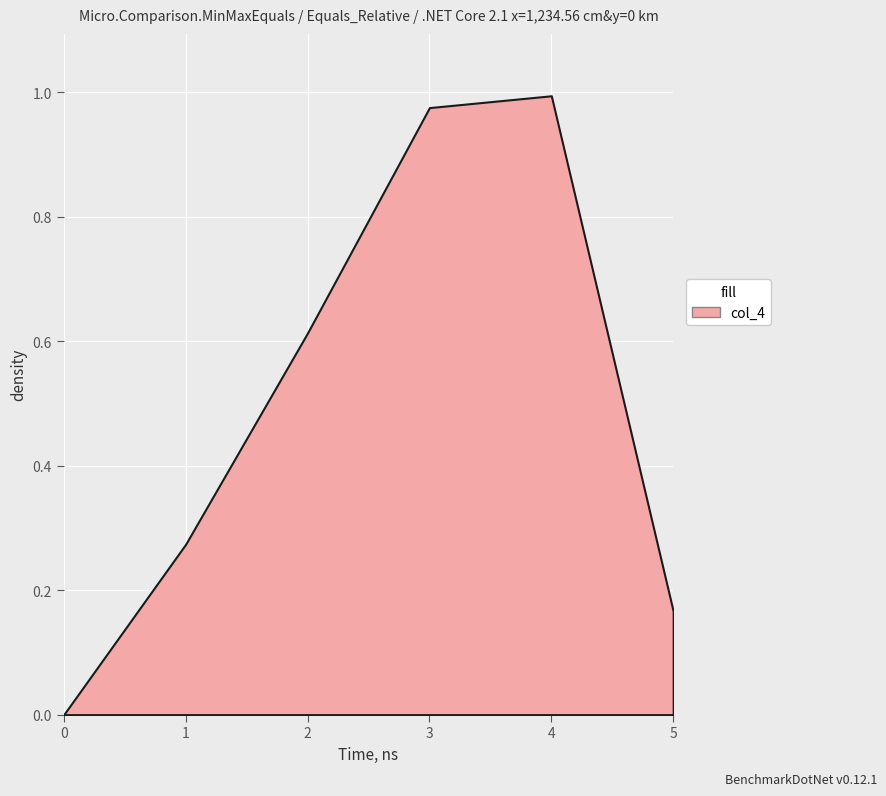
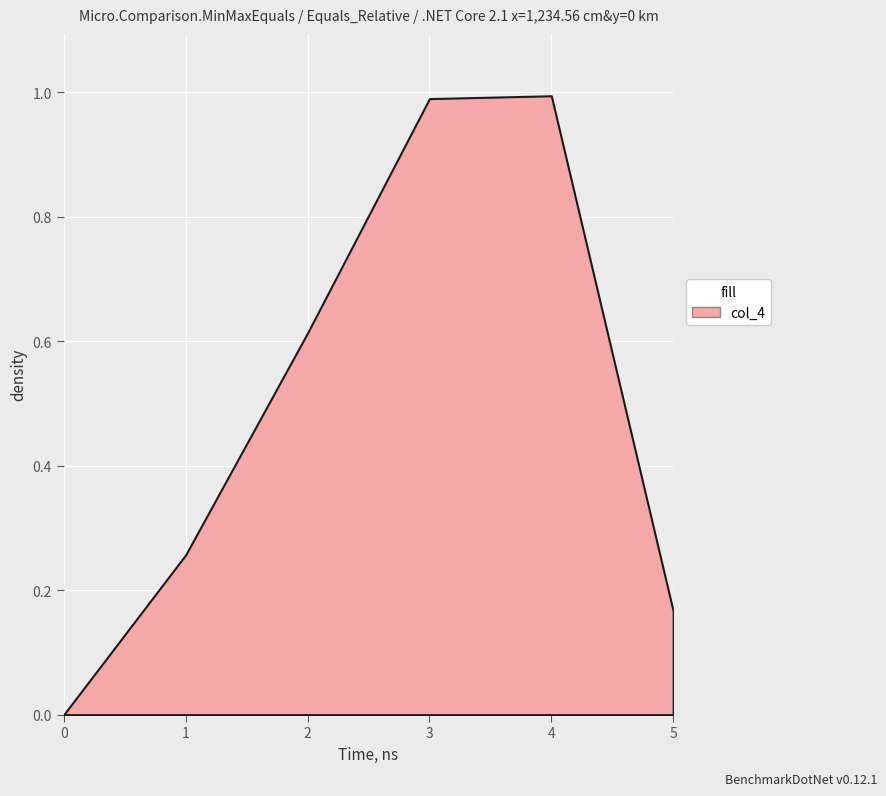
1: 0.27 -> 0.26
3: 0.98 -> 0.99
